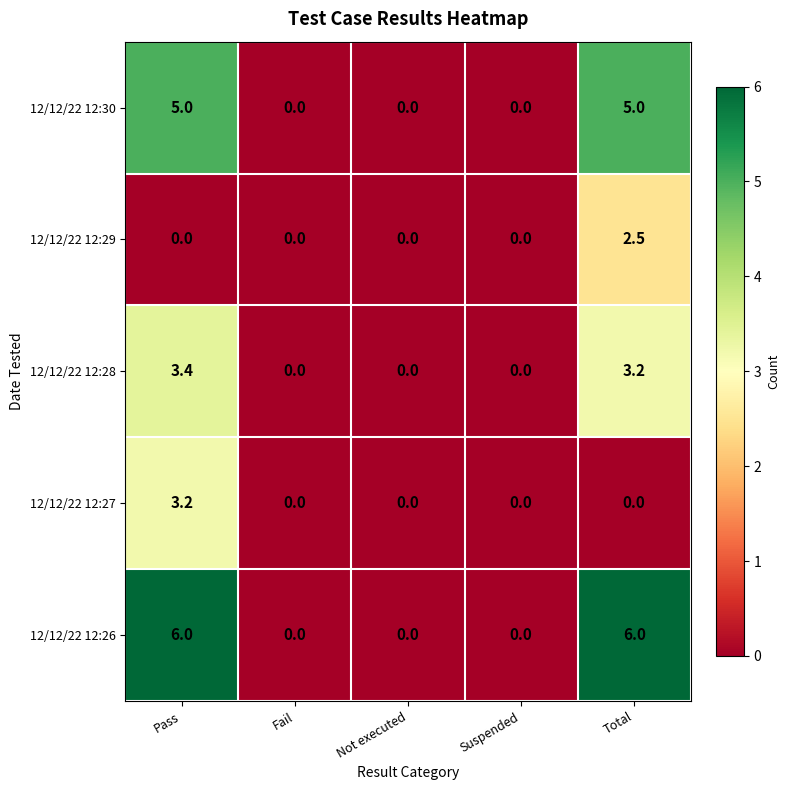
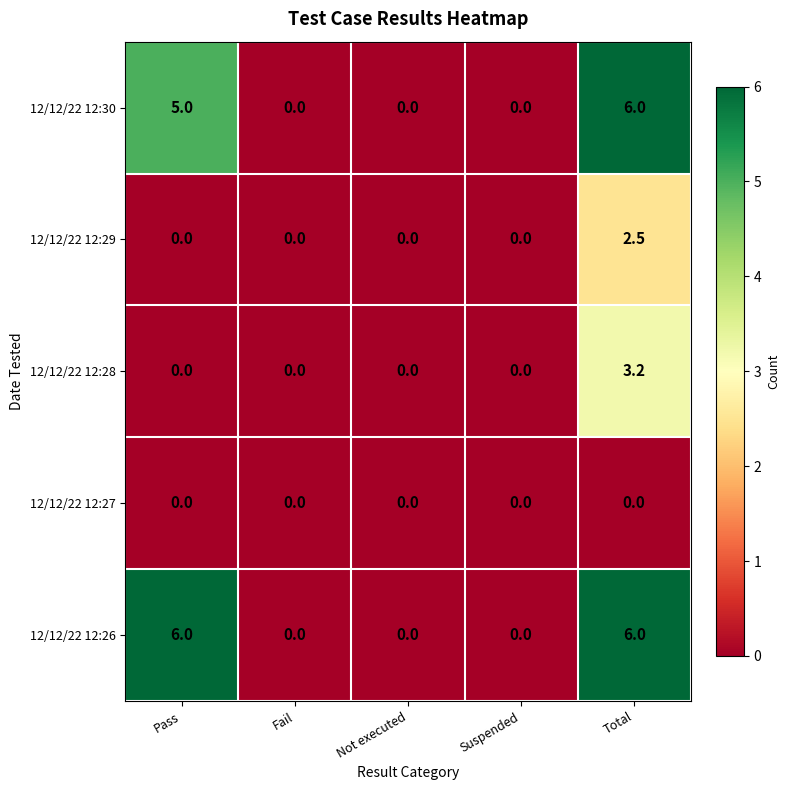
12/12/22 12:30, Total: 5.0 -> 6.0
12/12/22 12:28, Pass: 3.4 -> 0.0
12/12/22 12:27, Pass: 3.2 -> 0.0
